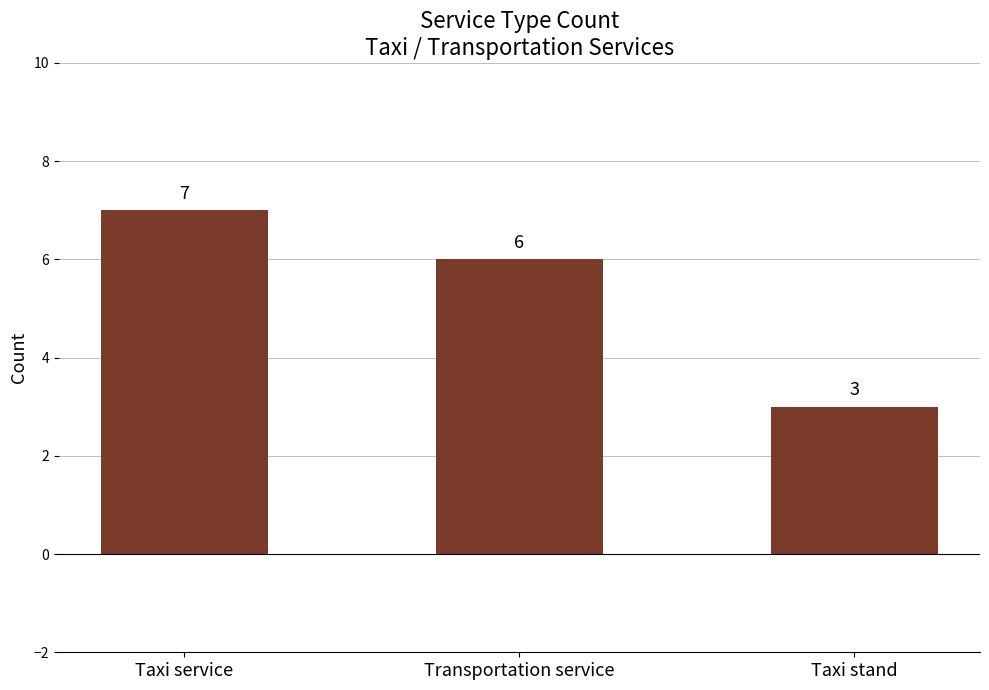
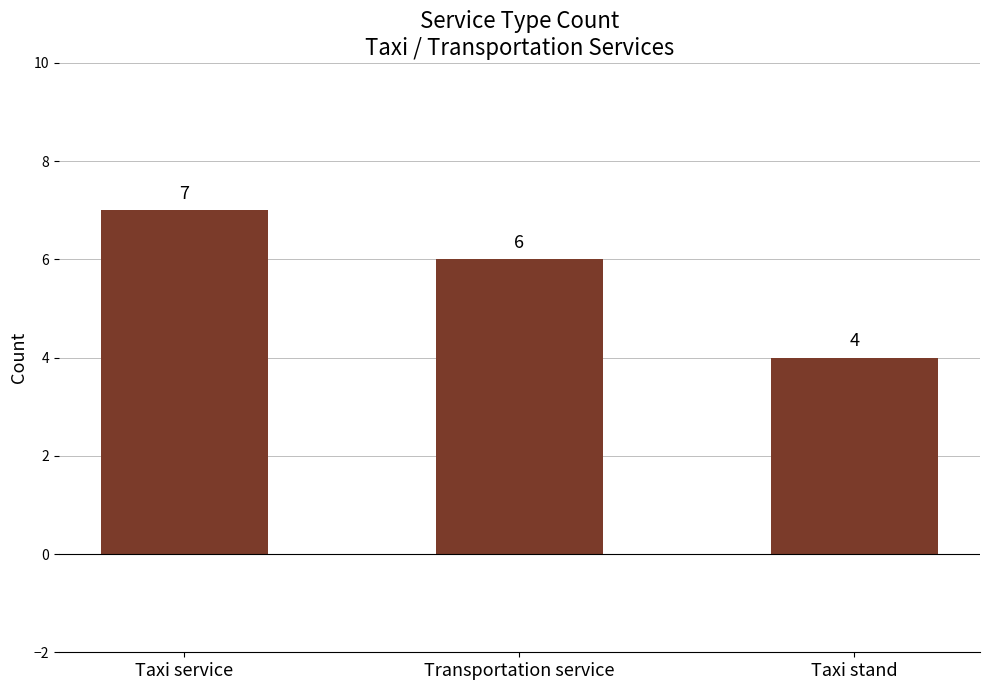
Taxi stand: 3 -> 4
